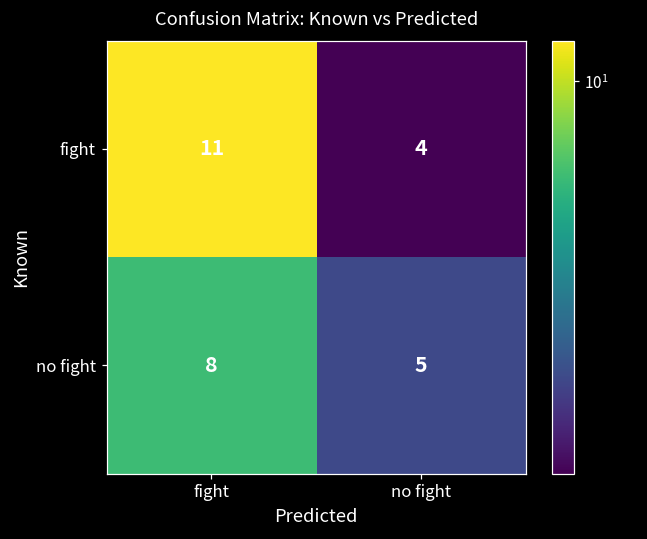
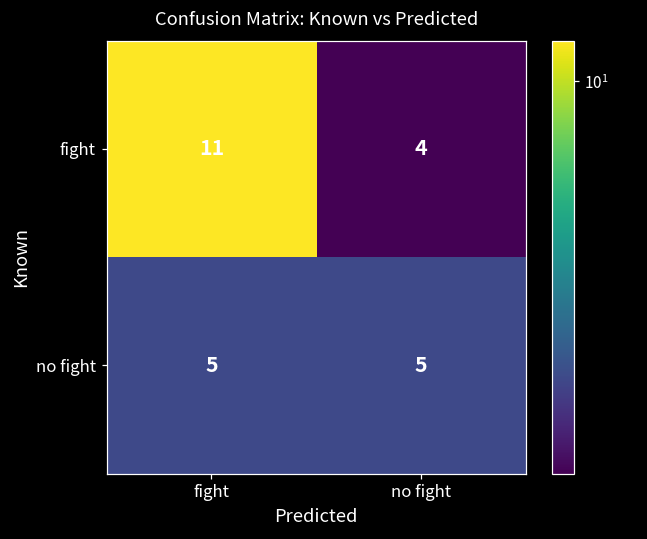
no fight, fight: 8 -> 5
